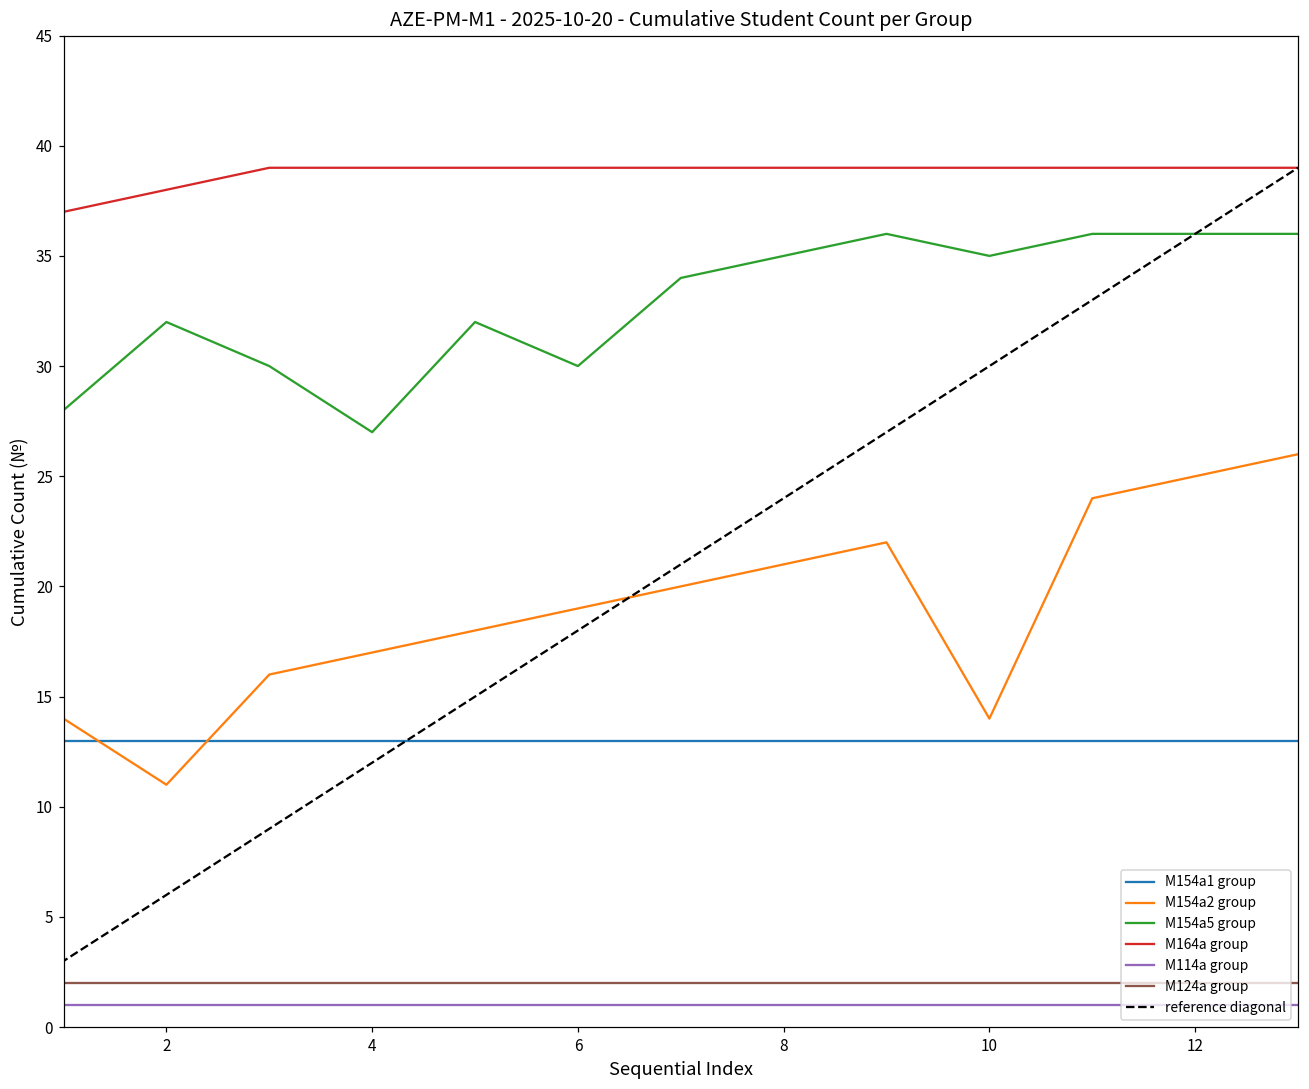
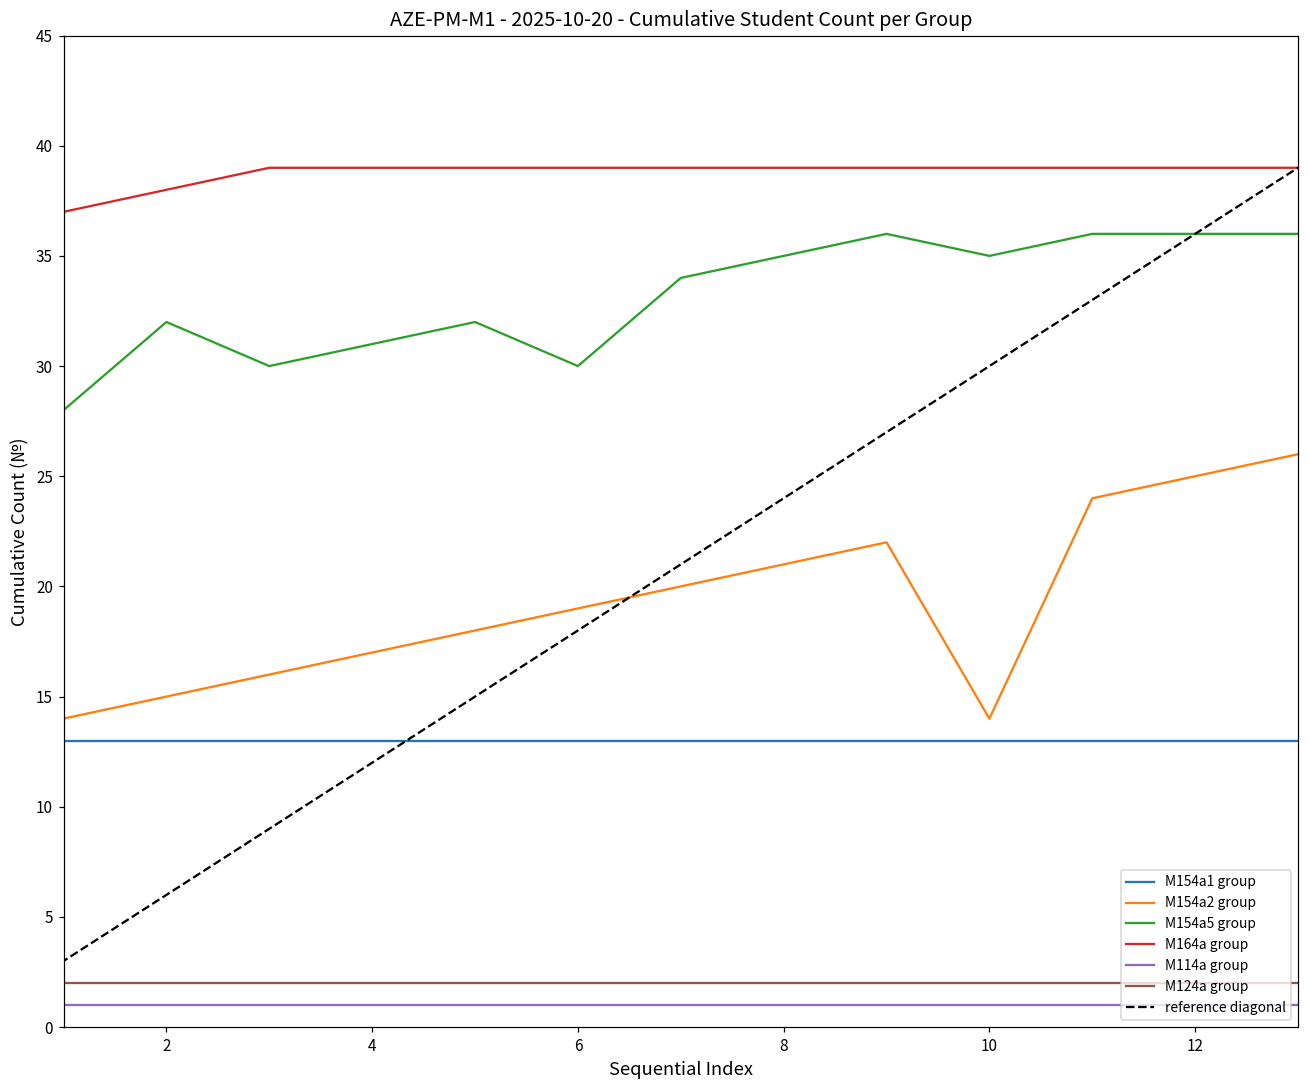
M154a2 group, 2: 11 -> 15
M154a5 group, 4: 27 -> 31
